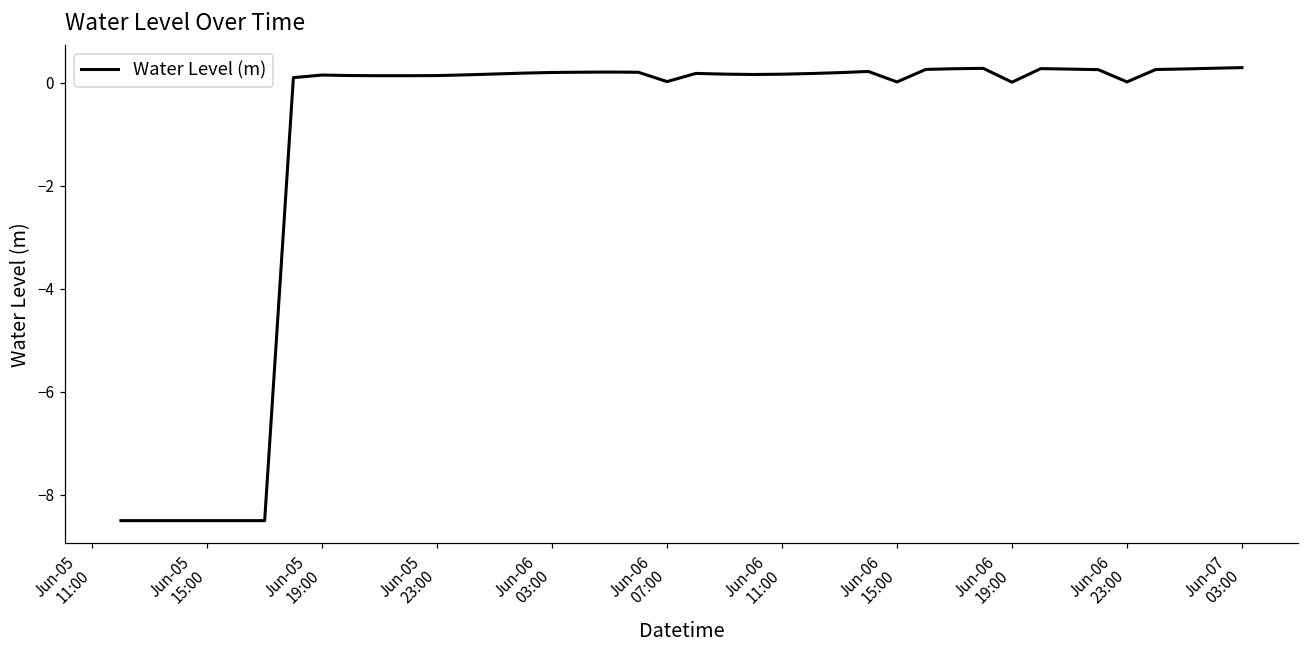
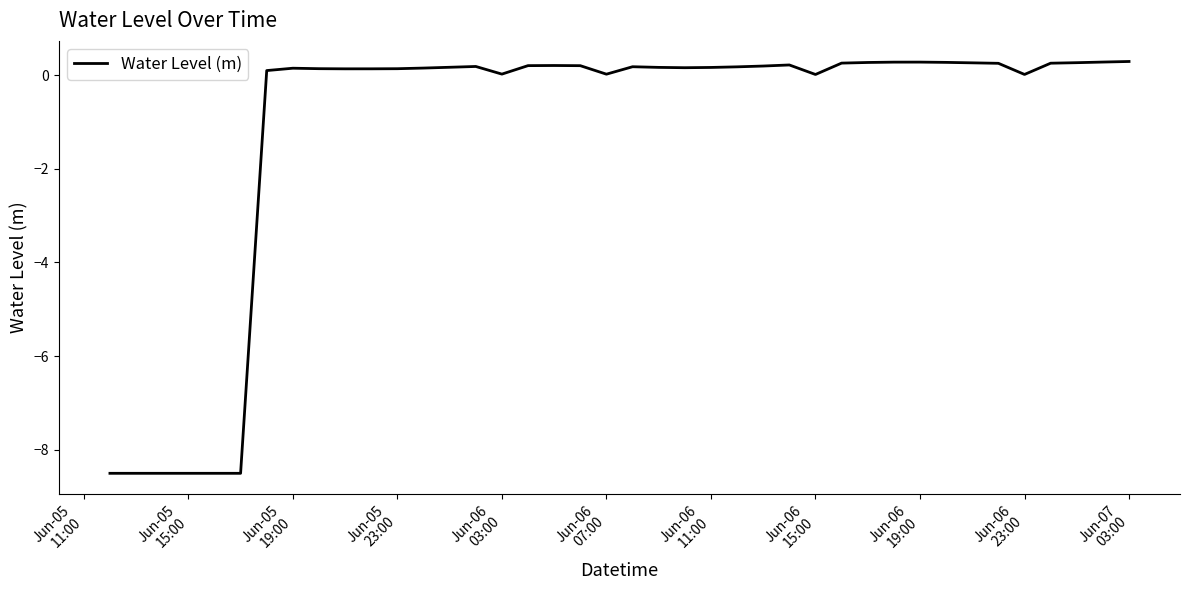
Jun-06 03:00: 0.2 -> 0.0
Jun-06 19:00: 0.0 -> 0.3
